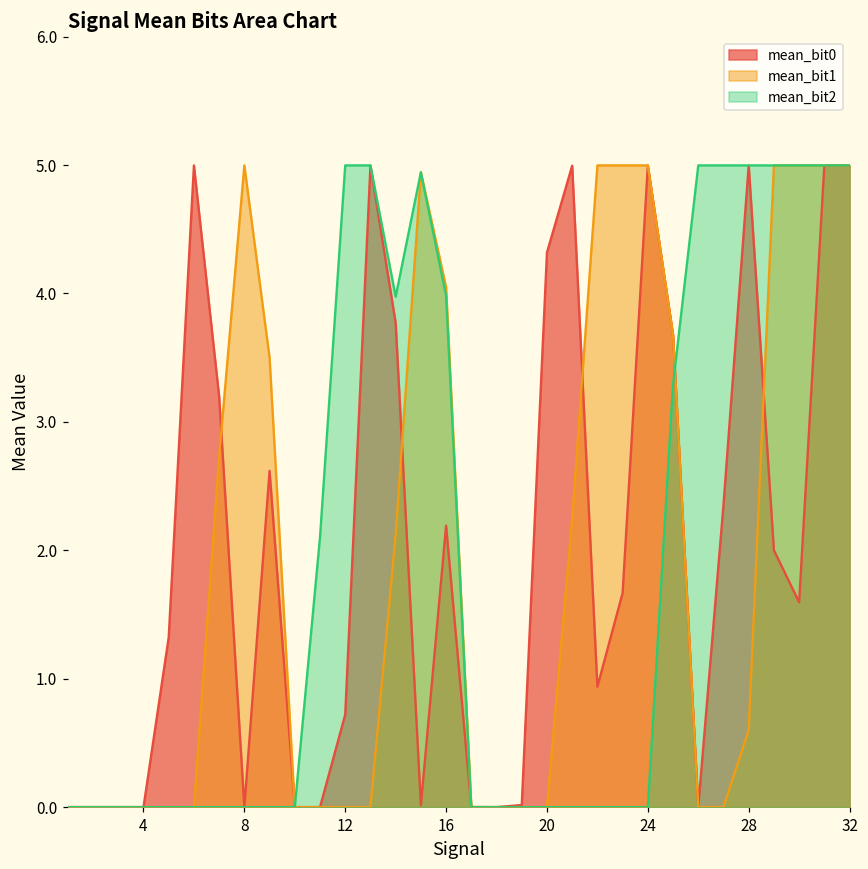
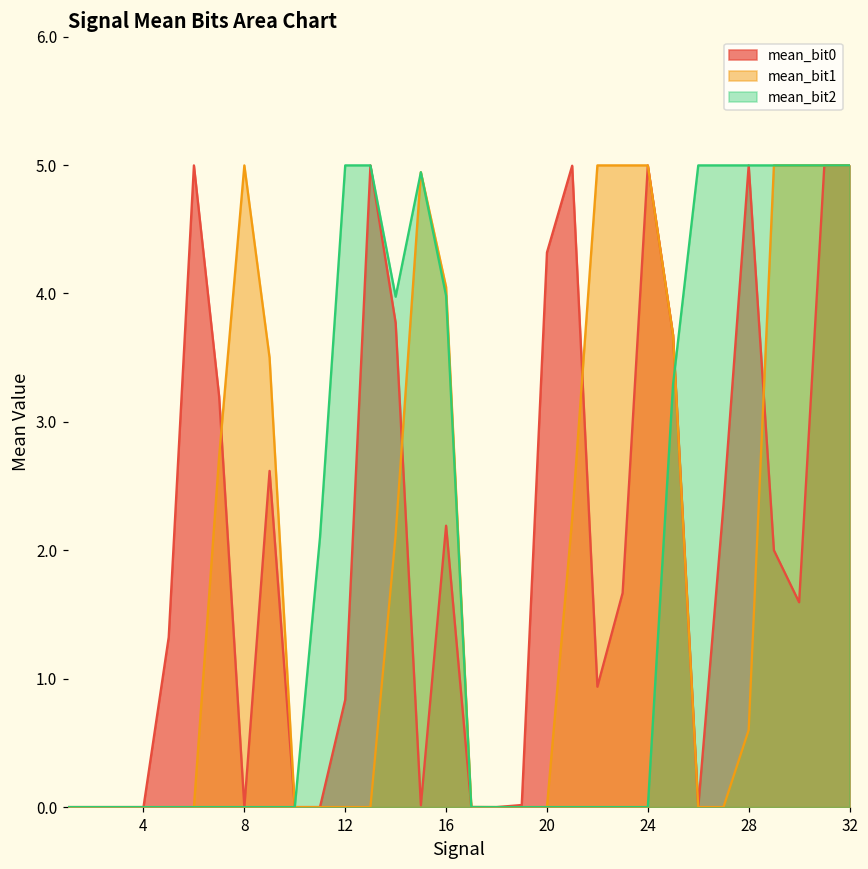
mean_bit0, 12: 0.72 -> 0.84
